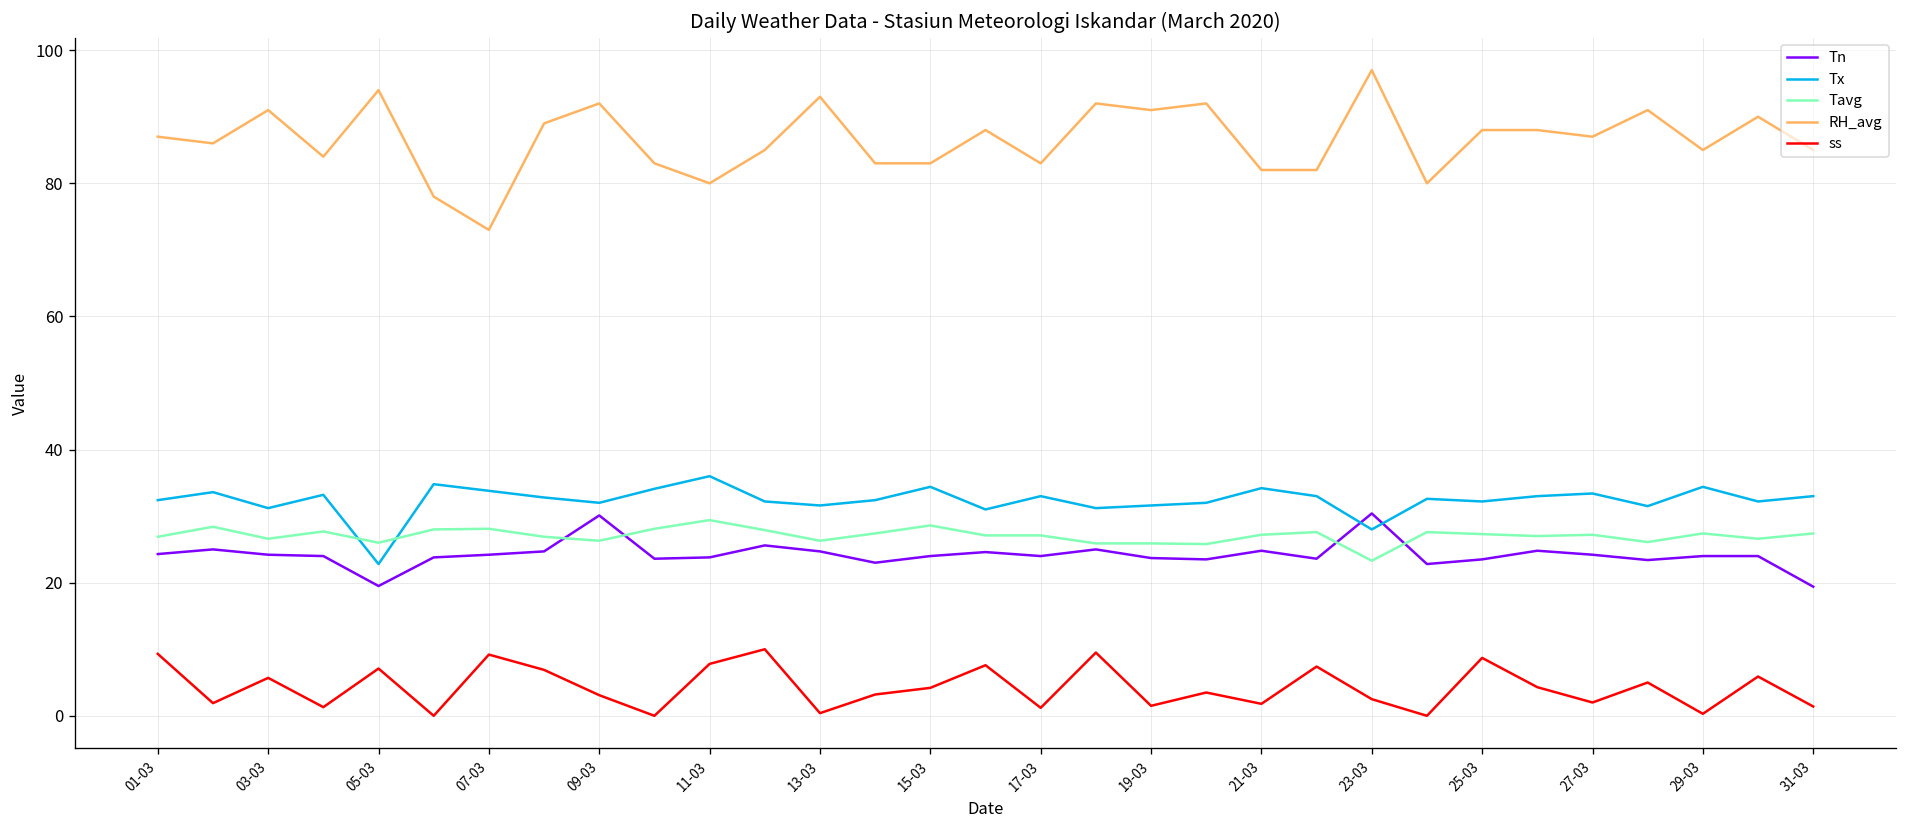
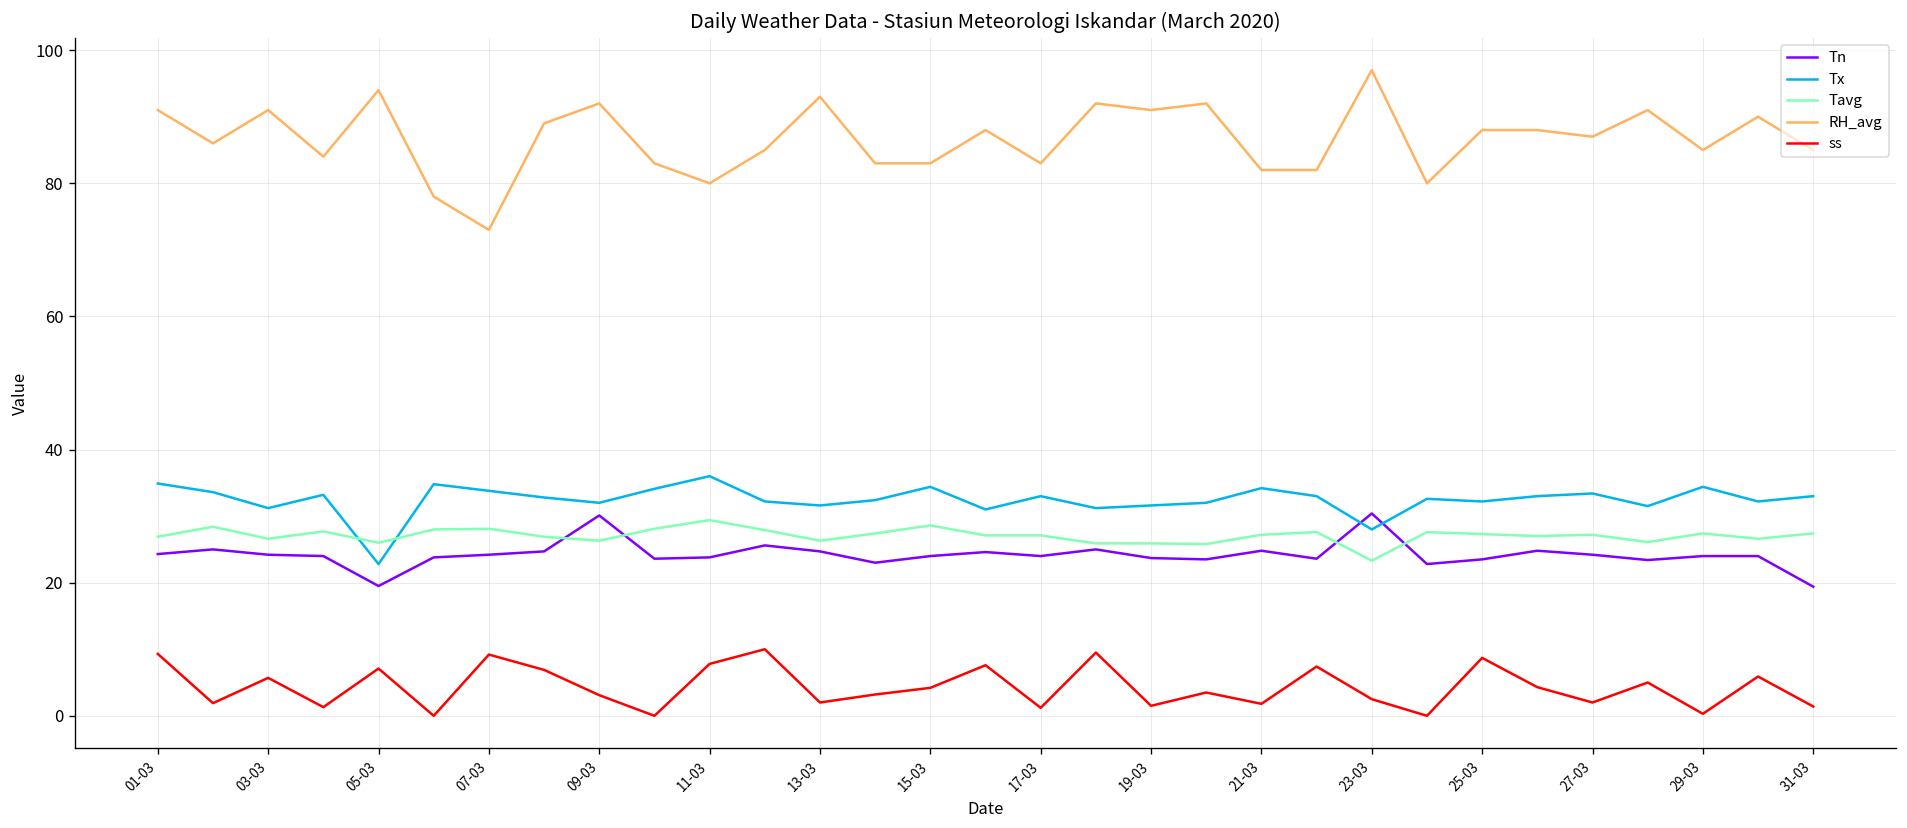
Tx, 01-03: 32 -> 35
RH_avg, 01-03: 87 -> 91
ss, 13-03: 0 -> 2
